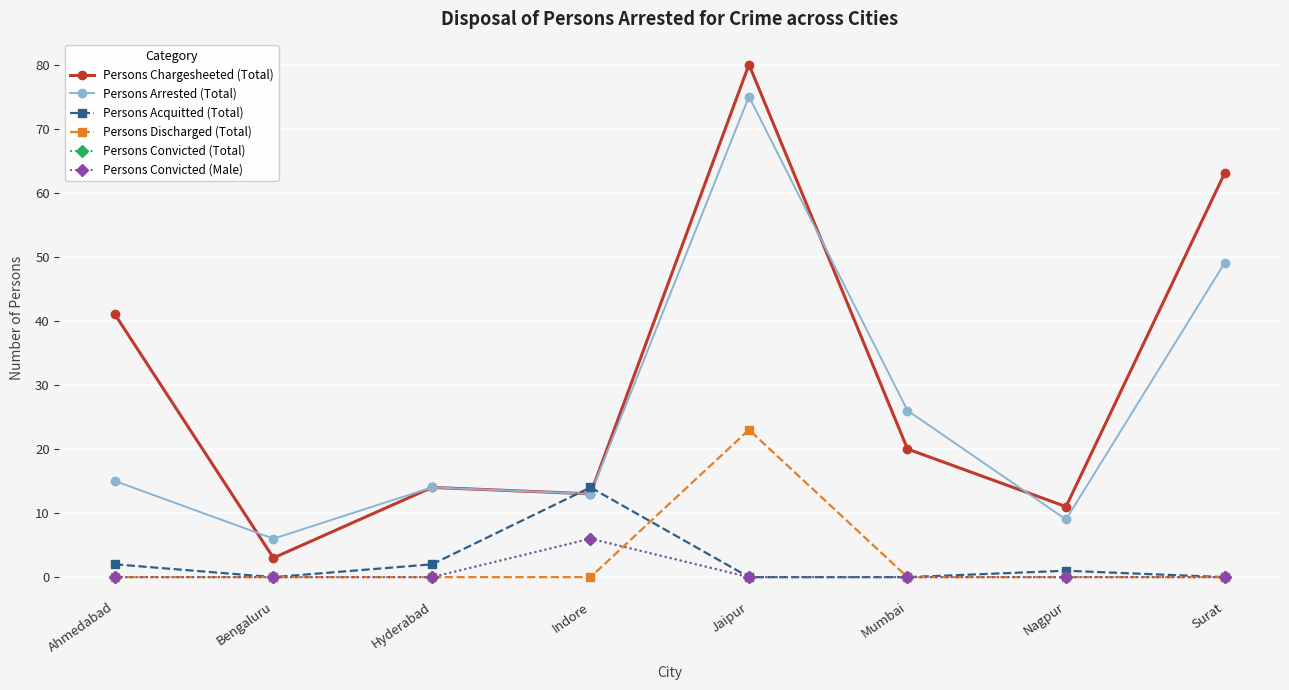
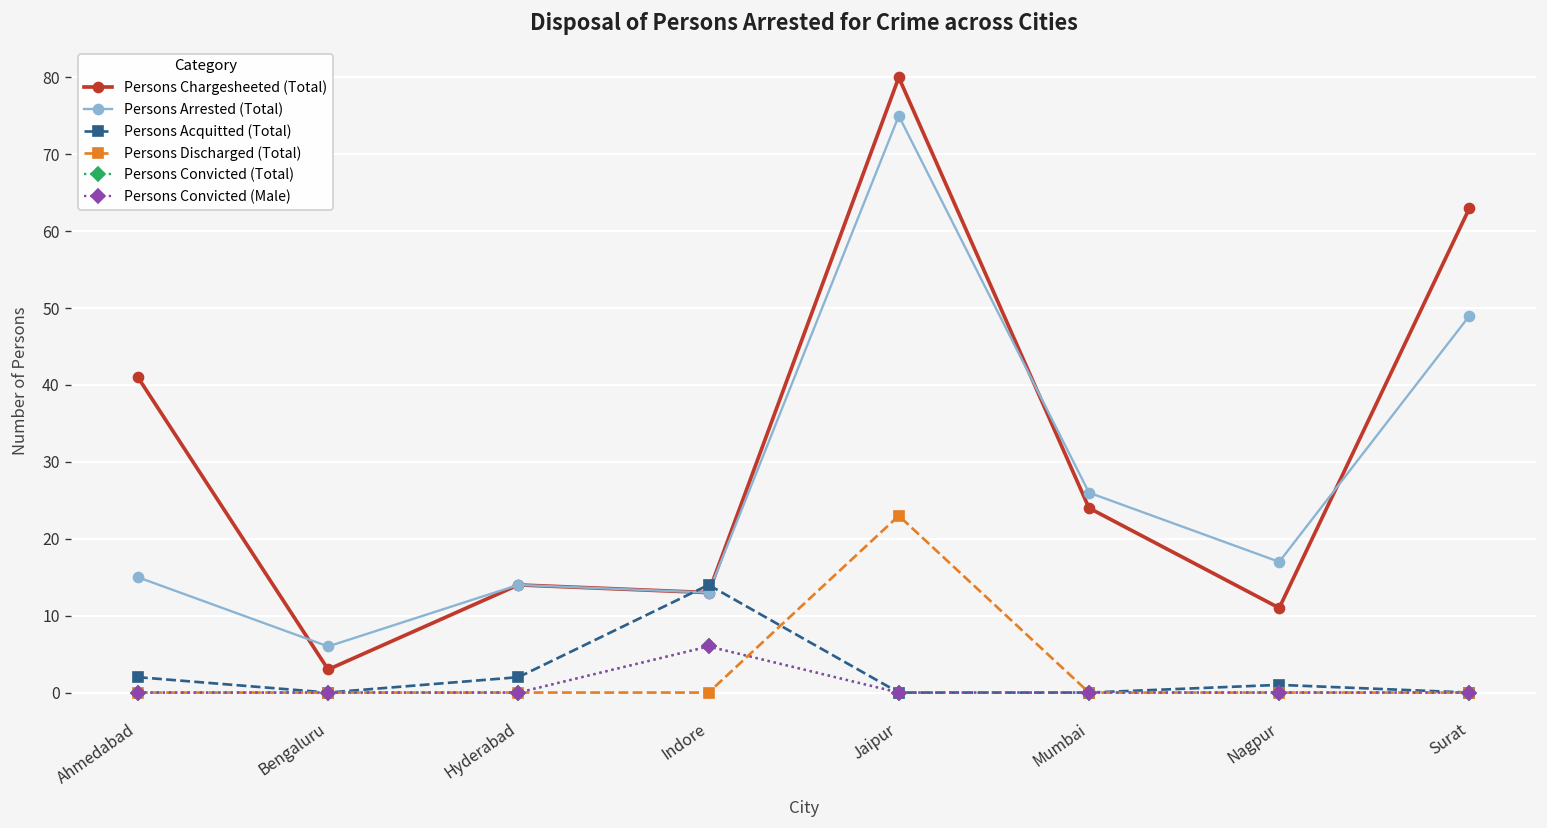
Persons Chargesheeted (Total), Mumbai: 20 -> 24
Persons Arrested (Total), Nagpur: 9 -> 17
